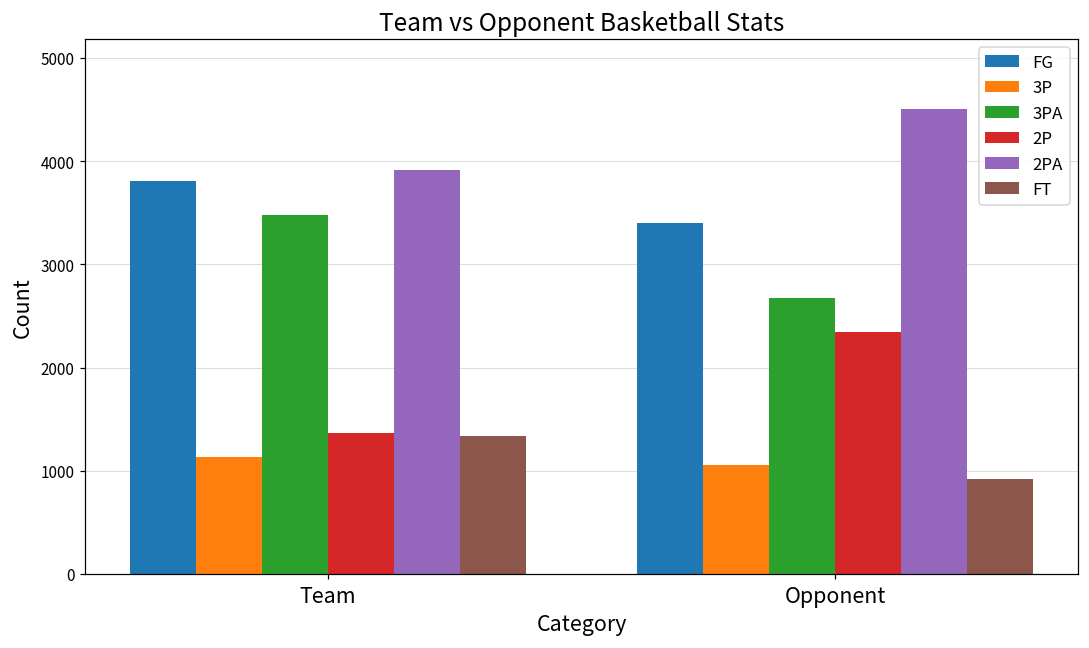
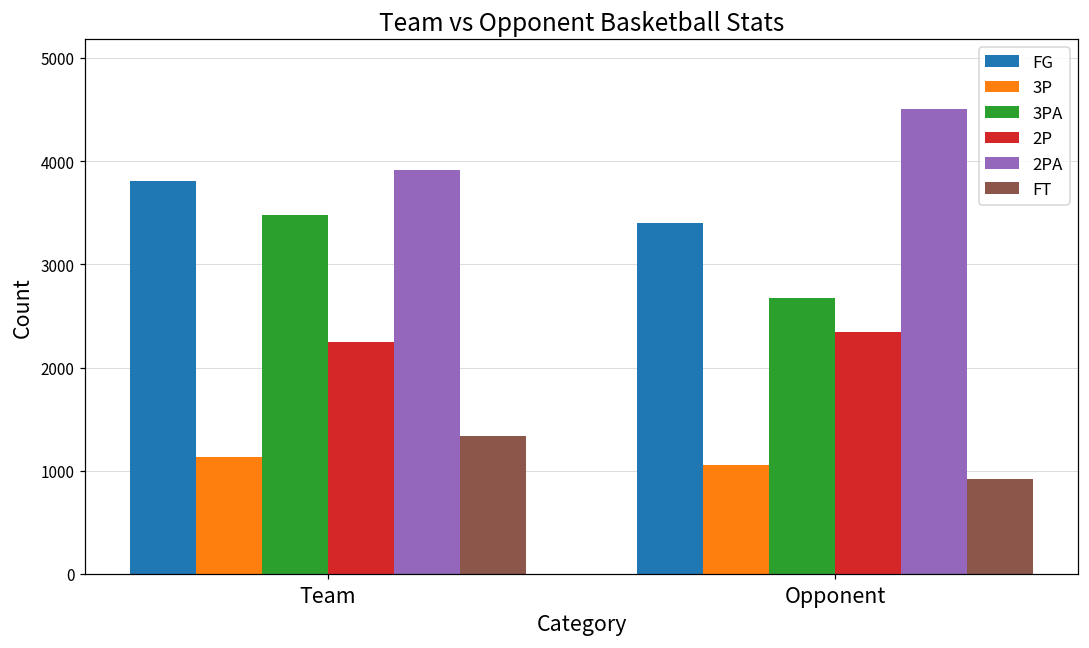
2P, Team: 1400 -> 2300
